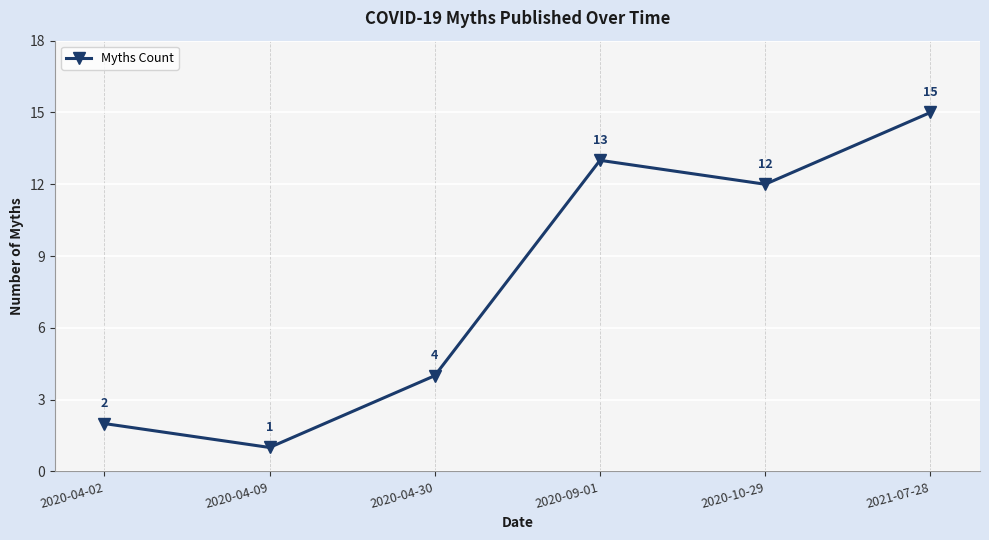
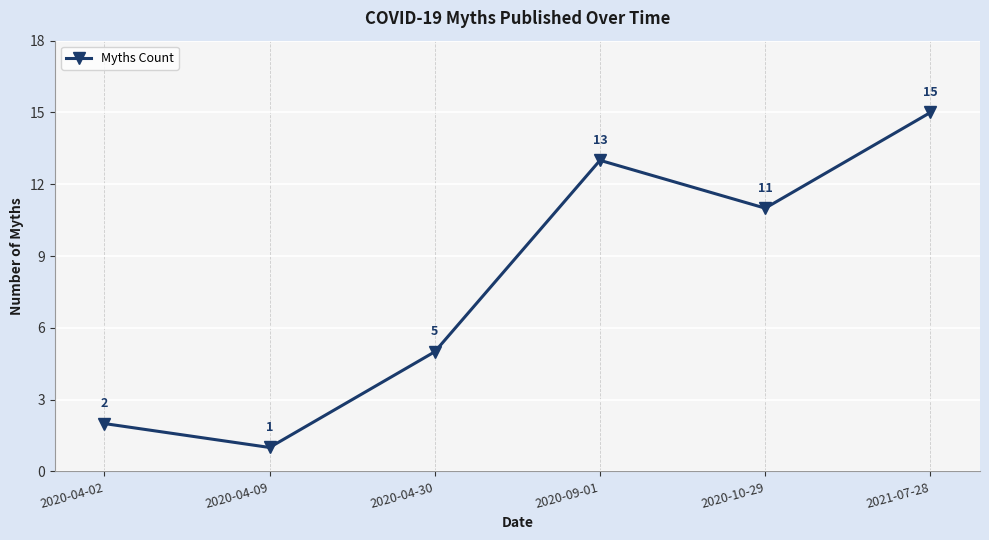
2020-04-30: 4 -> 5
2020-10-29: 12 -> 11
